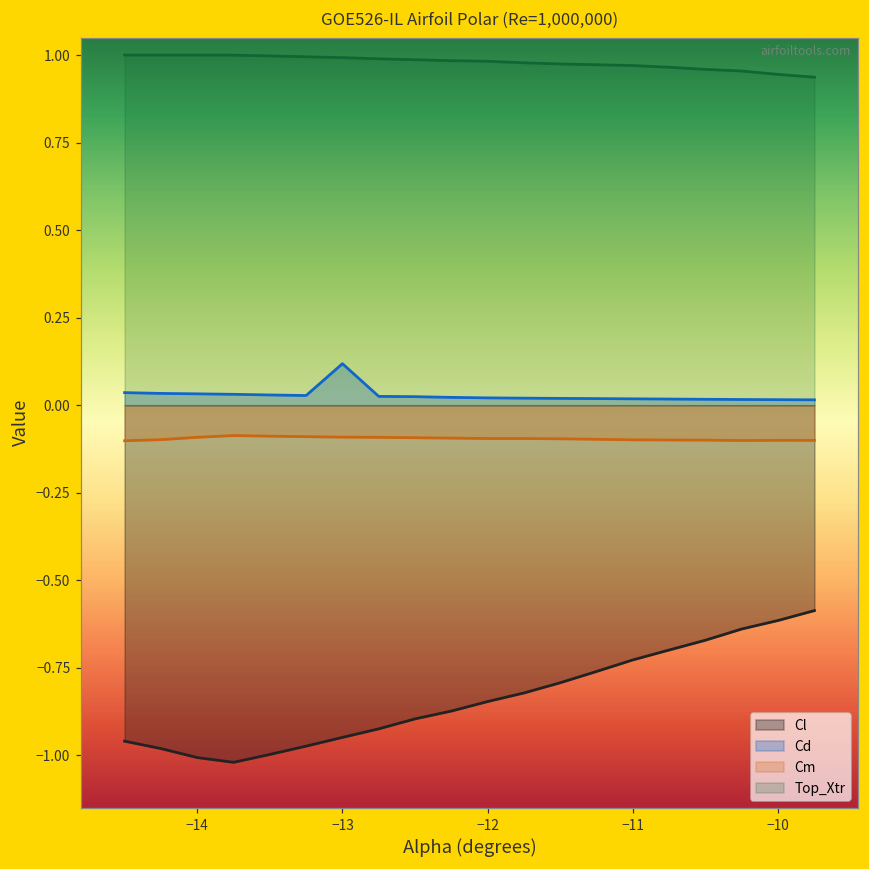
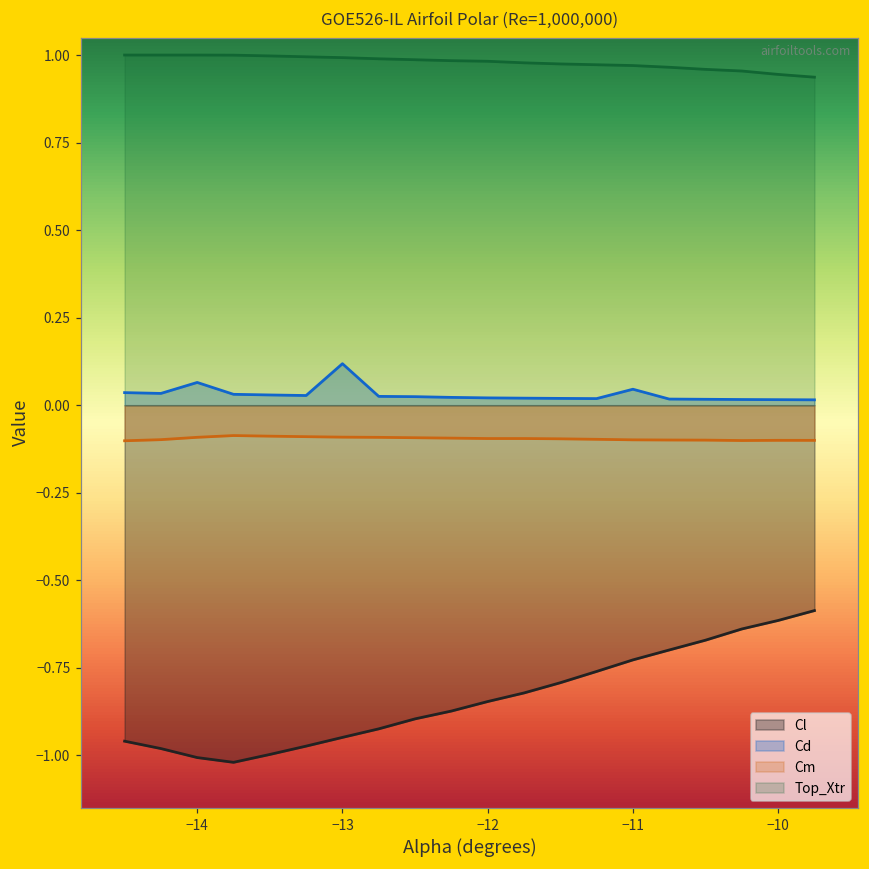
Cd, −14: 0.03 -> 0.07
Cd, −11: 0.02 -> 0.05
